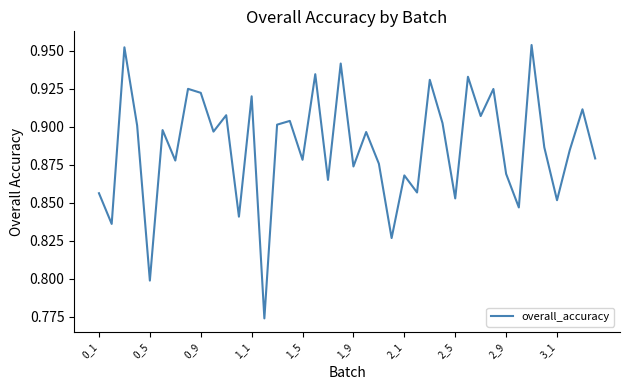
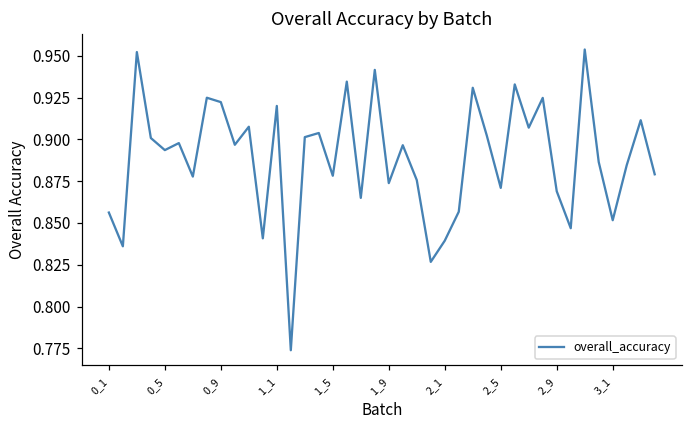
0_5: 0.799 -> 0.894
2_1: 0.868 -> 0.839
2_5: 0.853 -> 0.871
